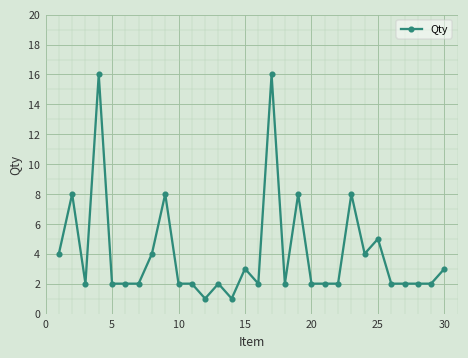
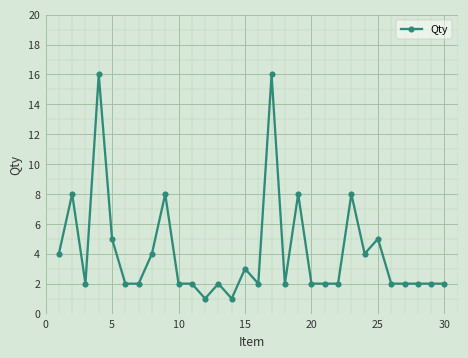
5: 2 -> 5
30: 3 -> 2
